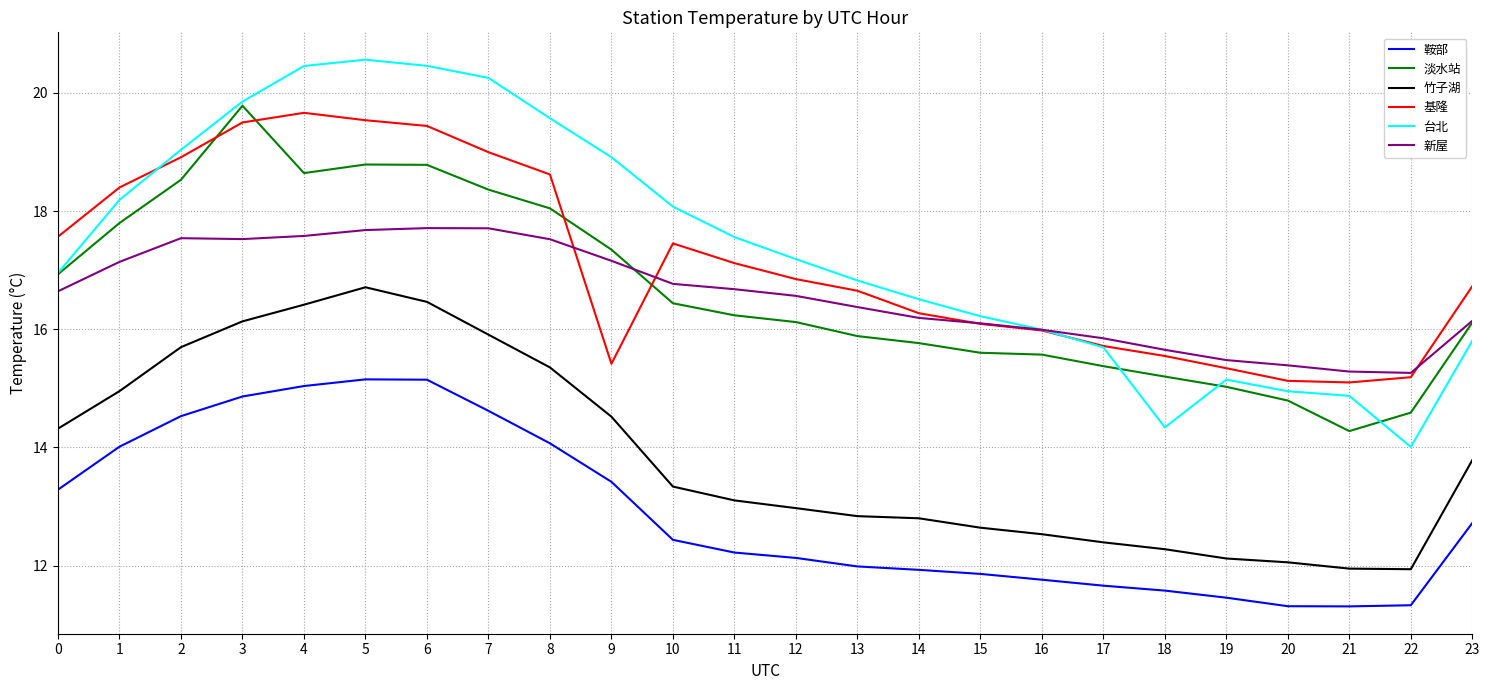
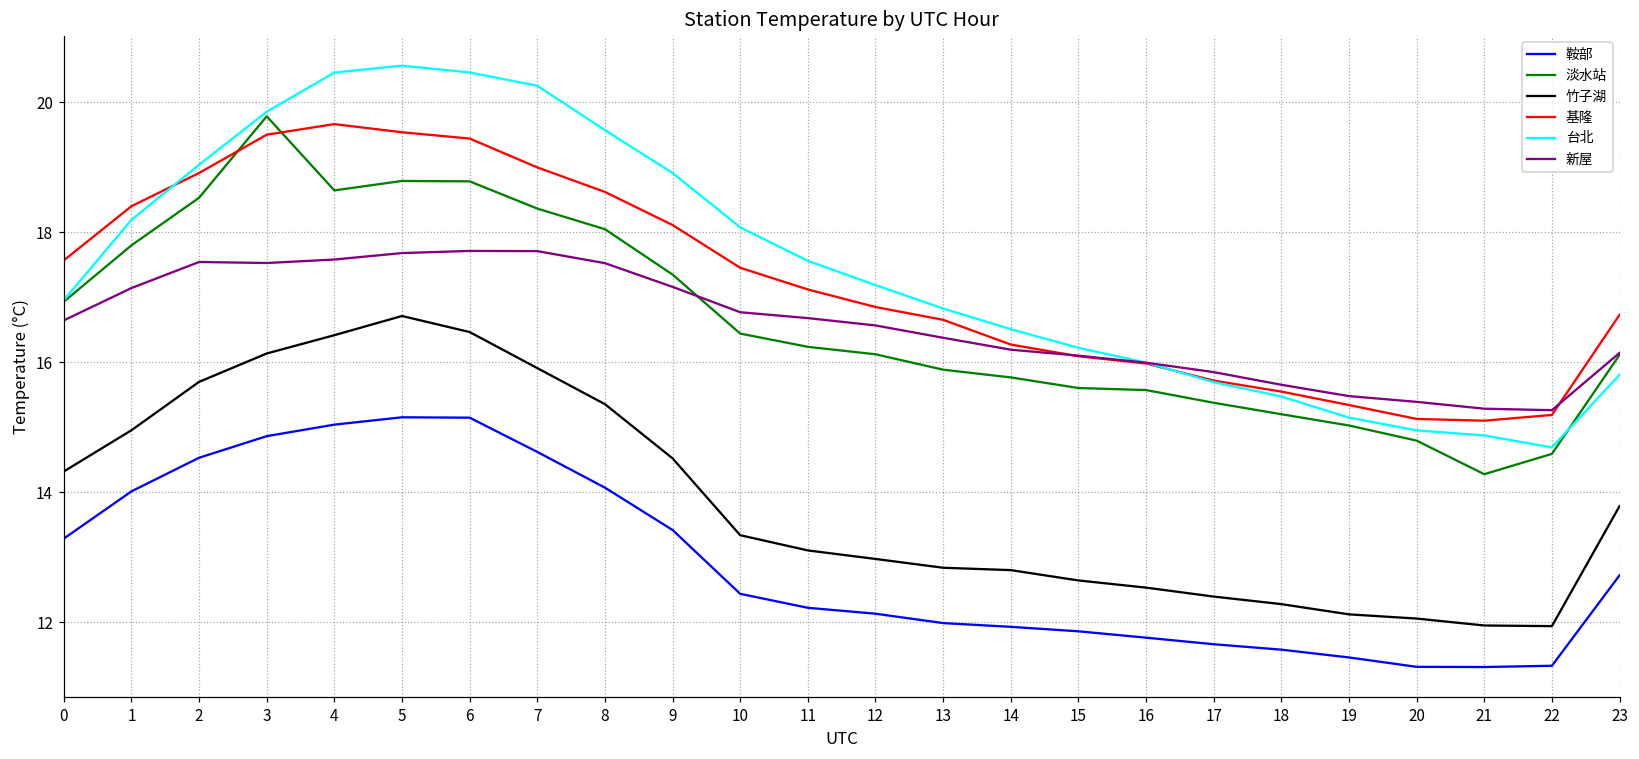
基隆, 9: 15.4 -> 18.1
台北, 18: 14.3 -> 15.5
台北, 22: 14.0 -> 14.7
